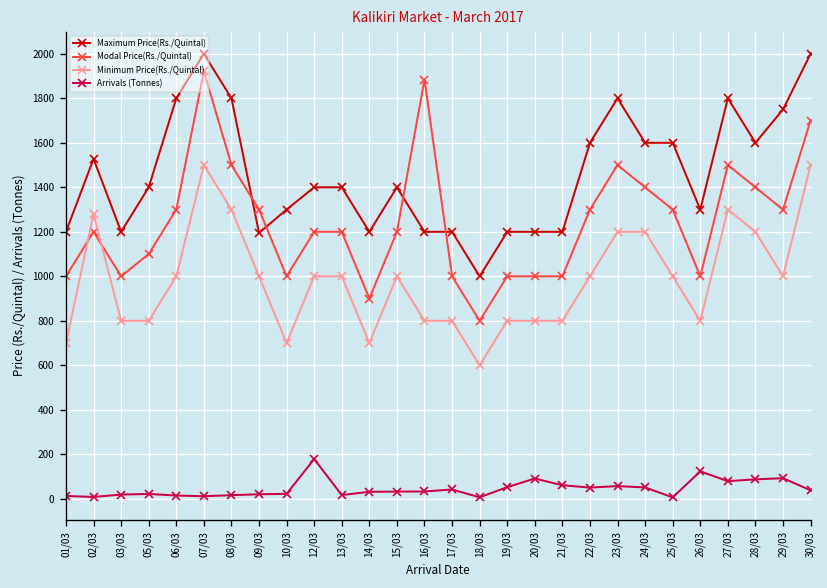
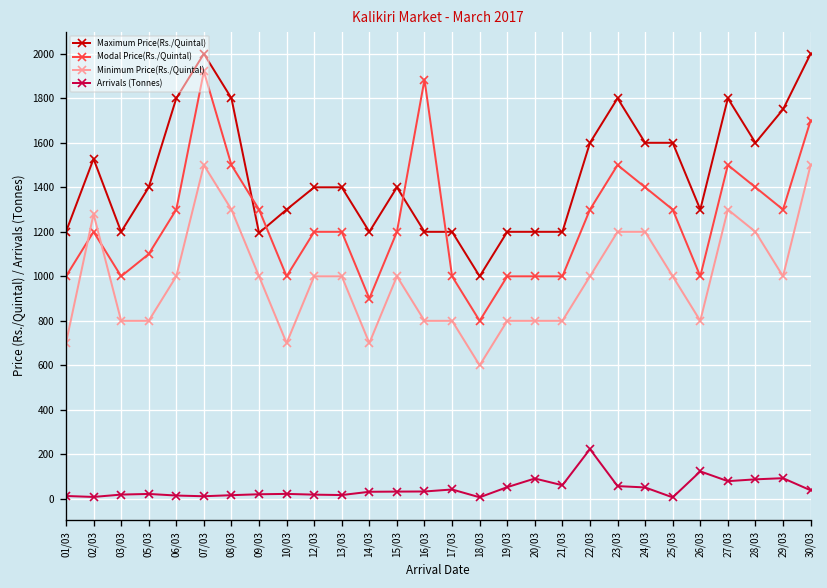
Arrivals (Tonnes), 12/03: 180 -> 20
Arrivals (Tonnes), 22/03: 50 -> 220
